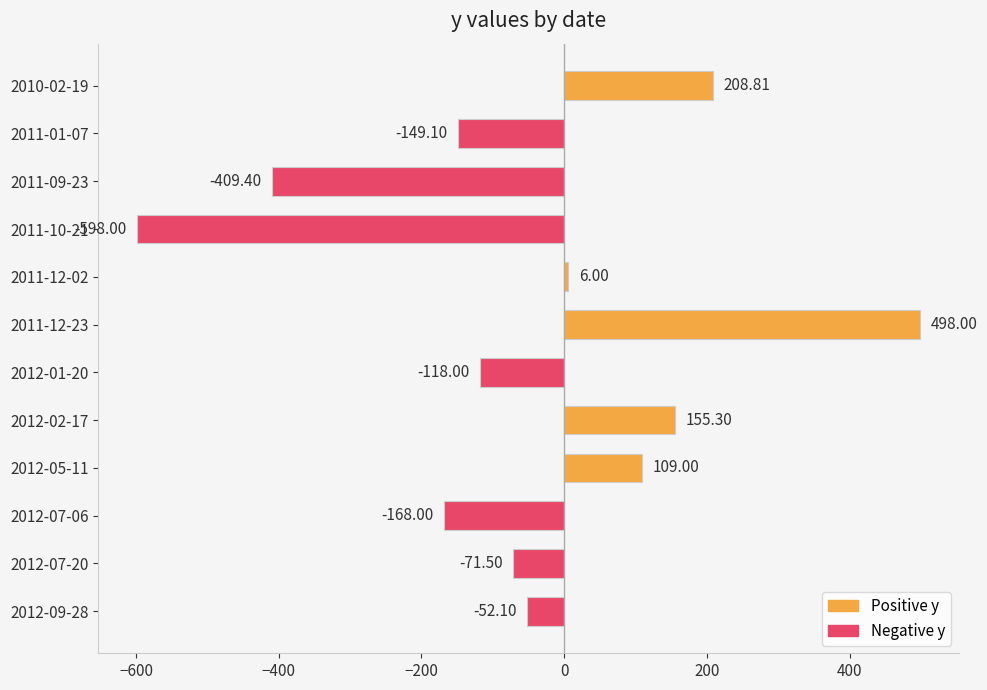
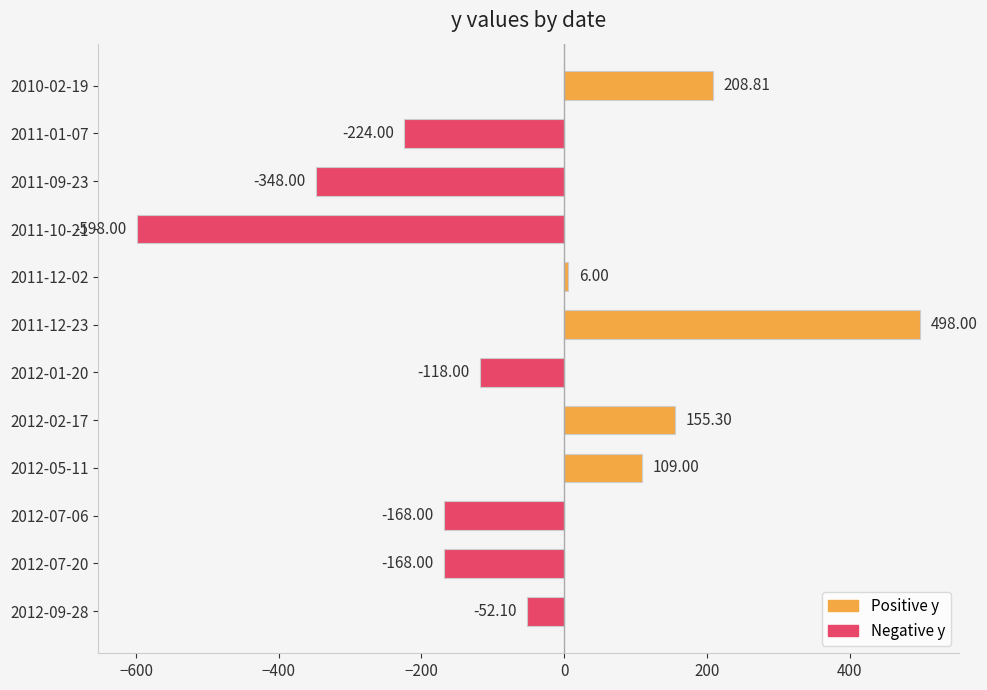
2011-01-07: -149.10 -> -224.00
2011-09-23: -409.40 -> -348.00
2012-07-20: -71.50 -> -168.00
